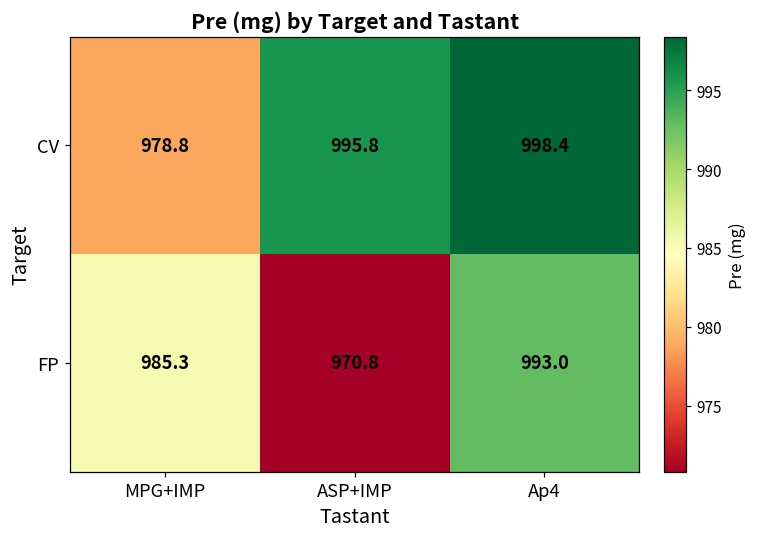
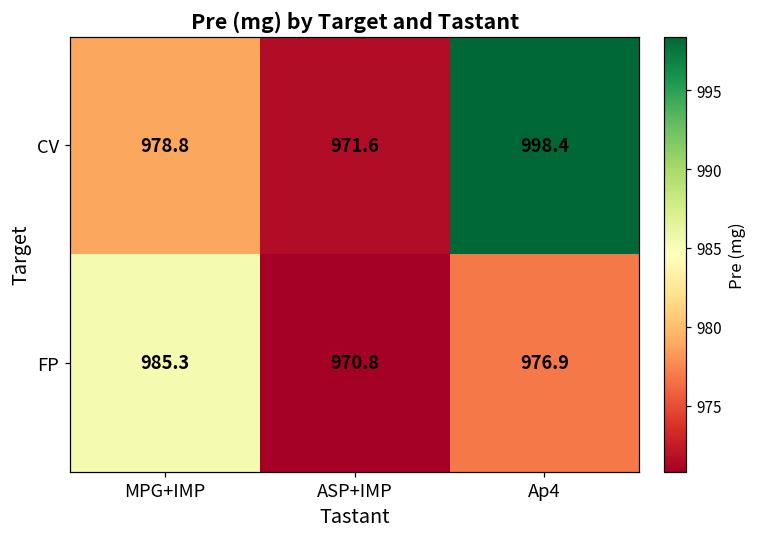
CV, ASP+IMP: 995.8 -> 971.6
FP, Ap4: 993.0 -> 976.9
